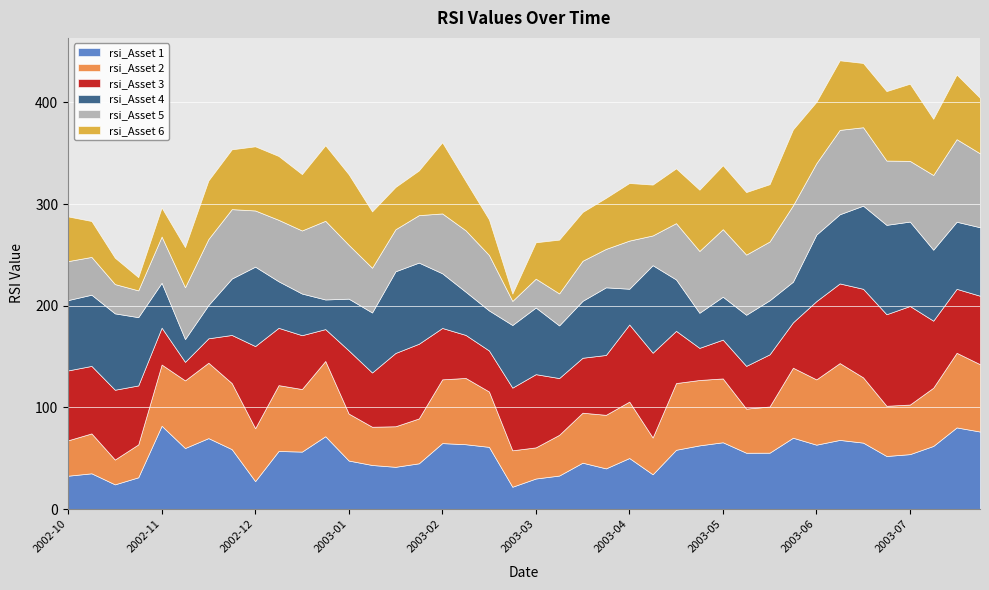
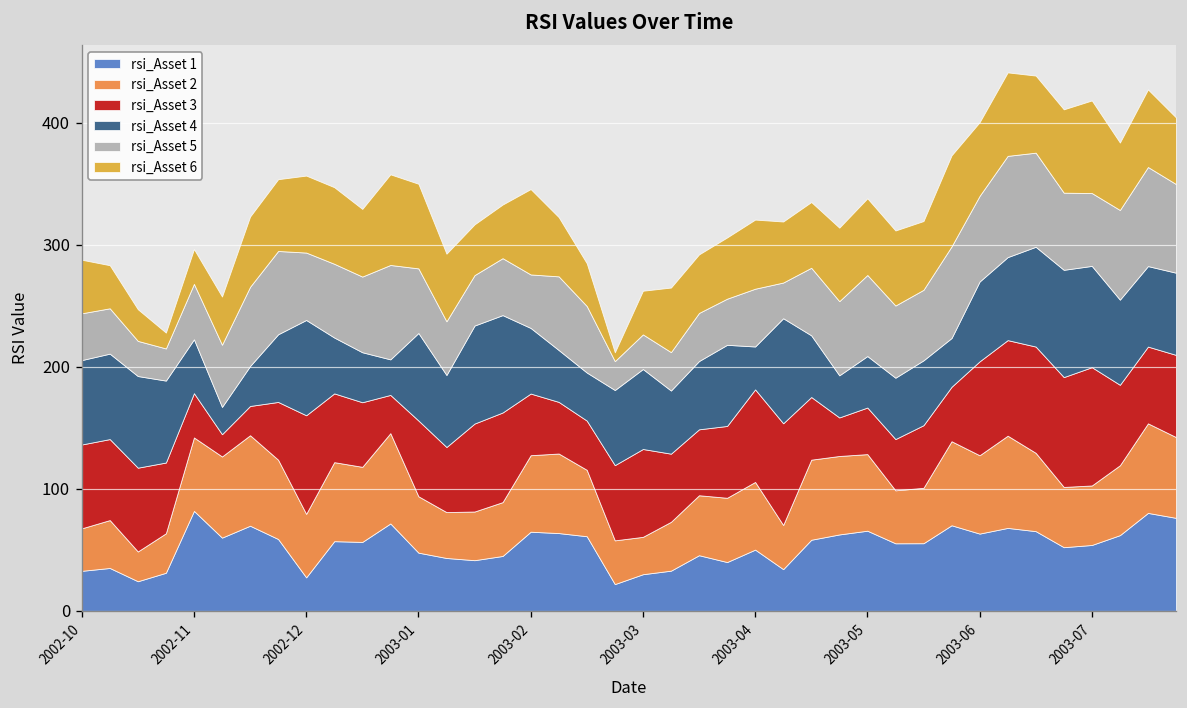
rsi_Asset 4, 2003-01: 51 -> 72
rsi_Asset 5, 2003-02: 59 -> 44
